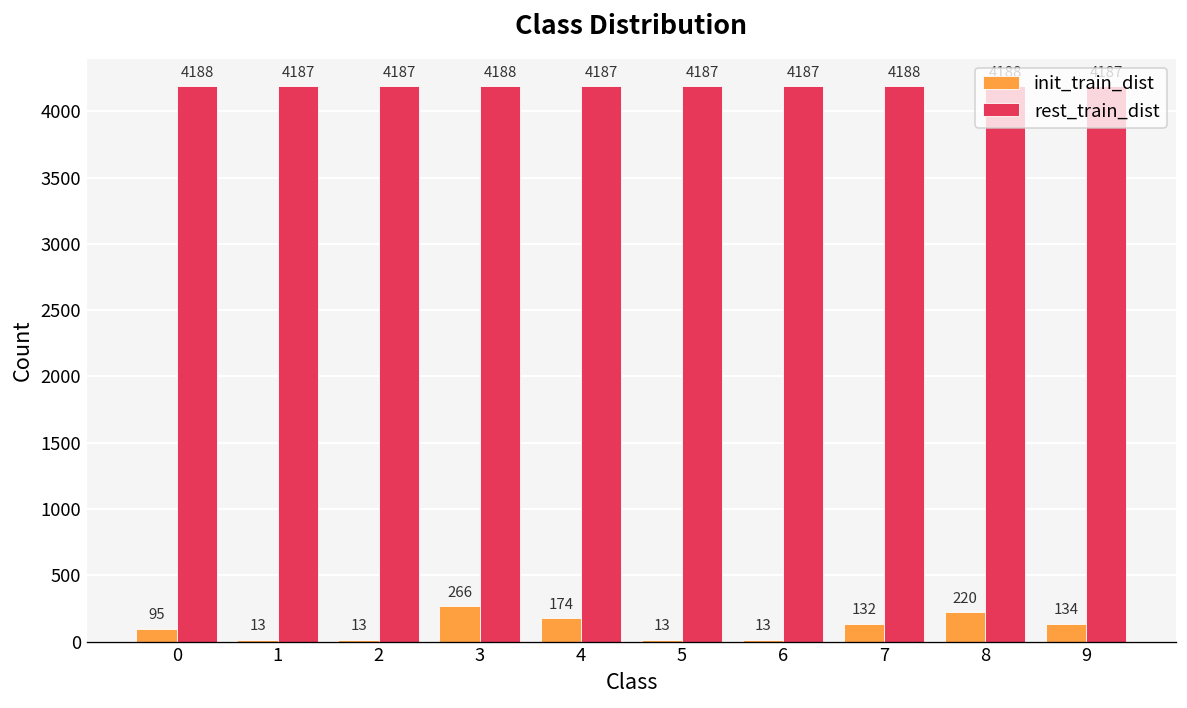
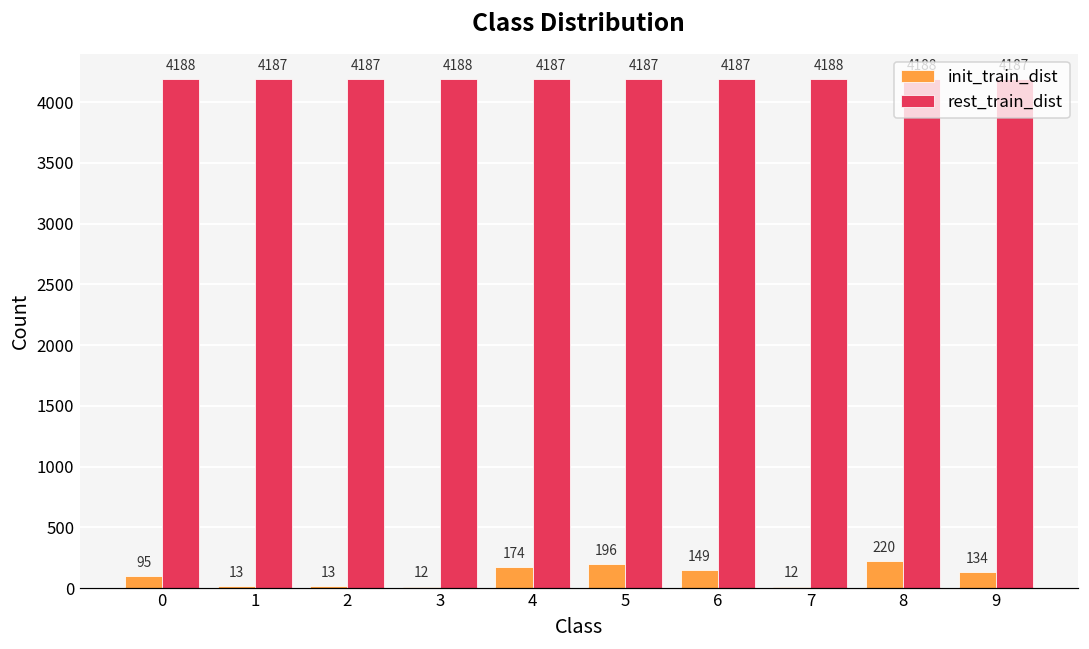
init_train_dist, 3: 266 -> 12
init_train_dist, 5: 13 -> 196
init_train_dist, 6: 13 -> 149
init_train_dist, 7: 132 -> 12
